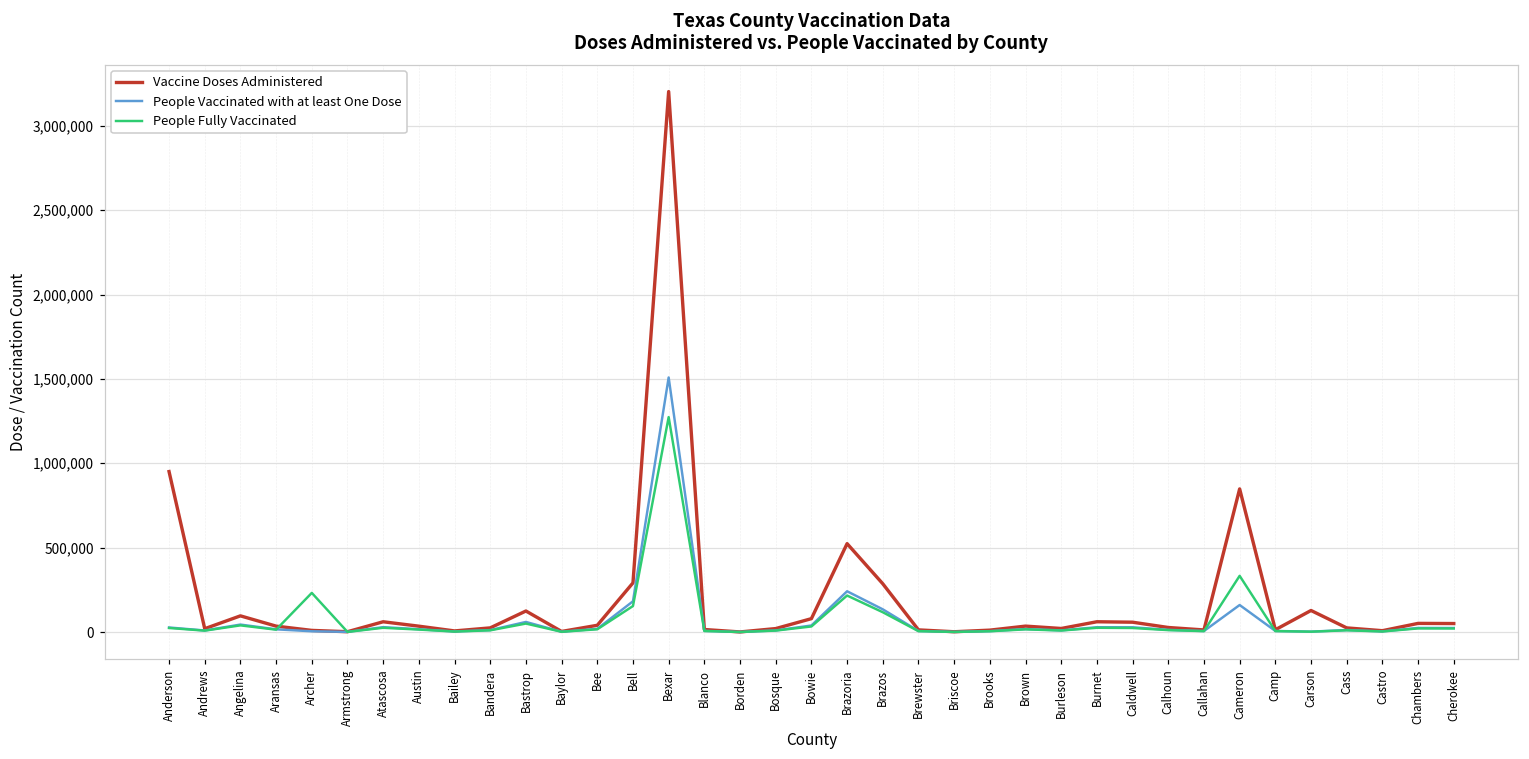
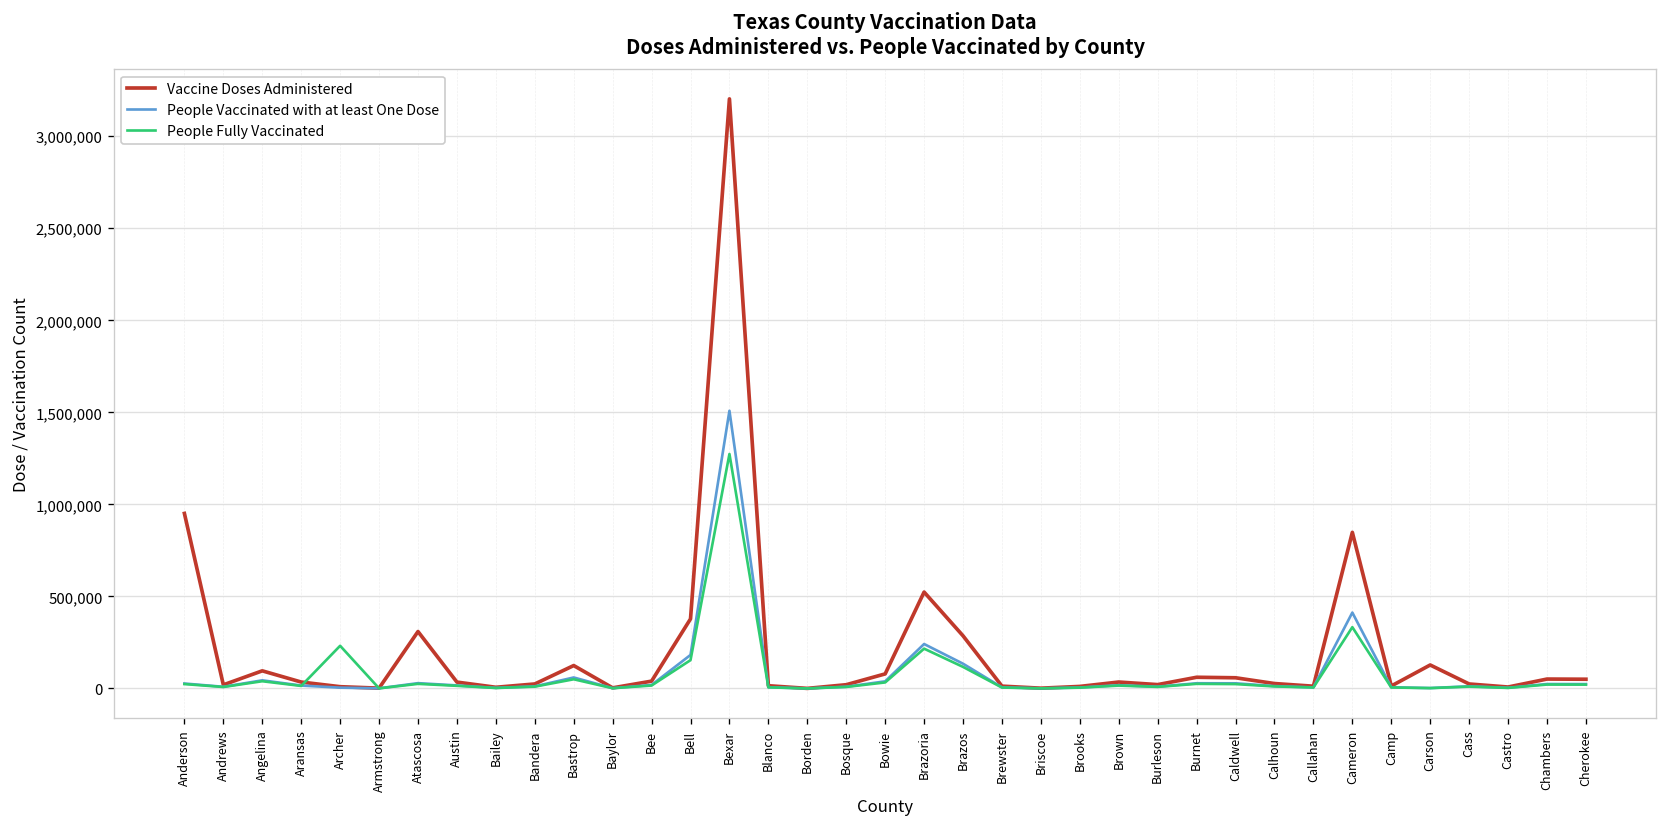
Vaccine Doses Administered, Atascosa: 60,000 -> 310,000
Vaccine Doses Administered, Bell: 290,000 -> 380,000
People Vaccinated with at least One Dose, Cameron: 160,000 -> 410,000
